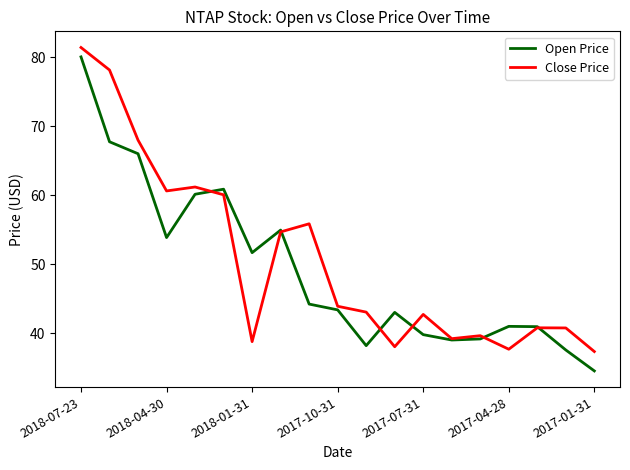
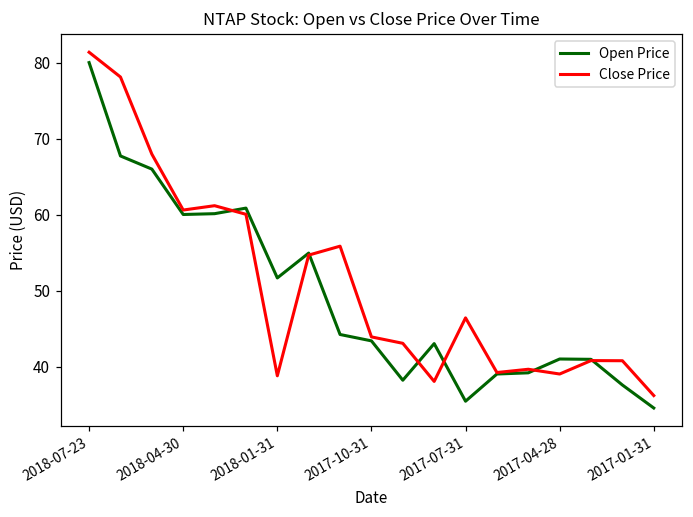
Open Price, 2018-04-30: 54 -> 60
Open Price, 2017-07-31: 40 -> 35
Close Price, 2017-07-31: 43 -> 46
Close Price, 2017-04-28: 38 -> 39
Close Price, 2017-01-31: 37 -> 36
